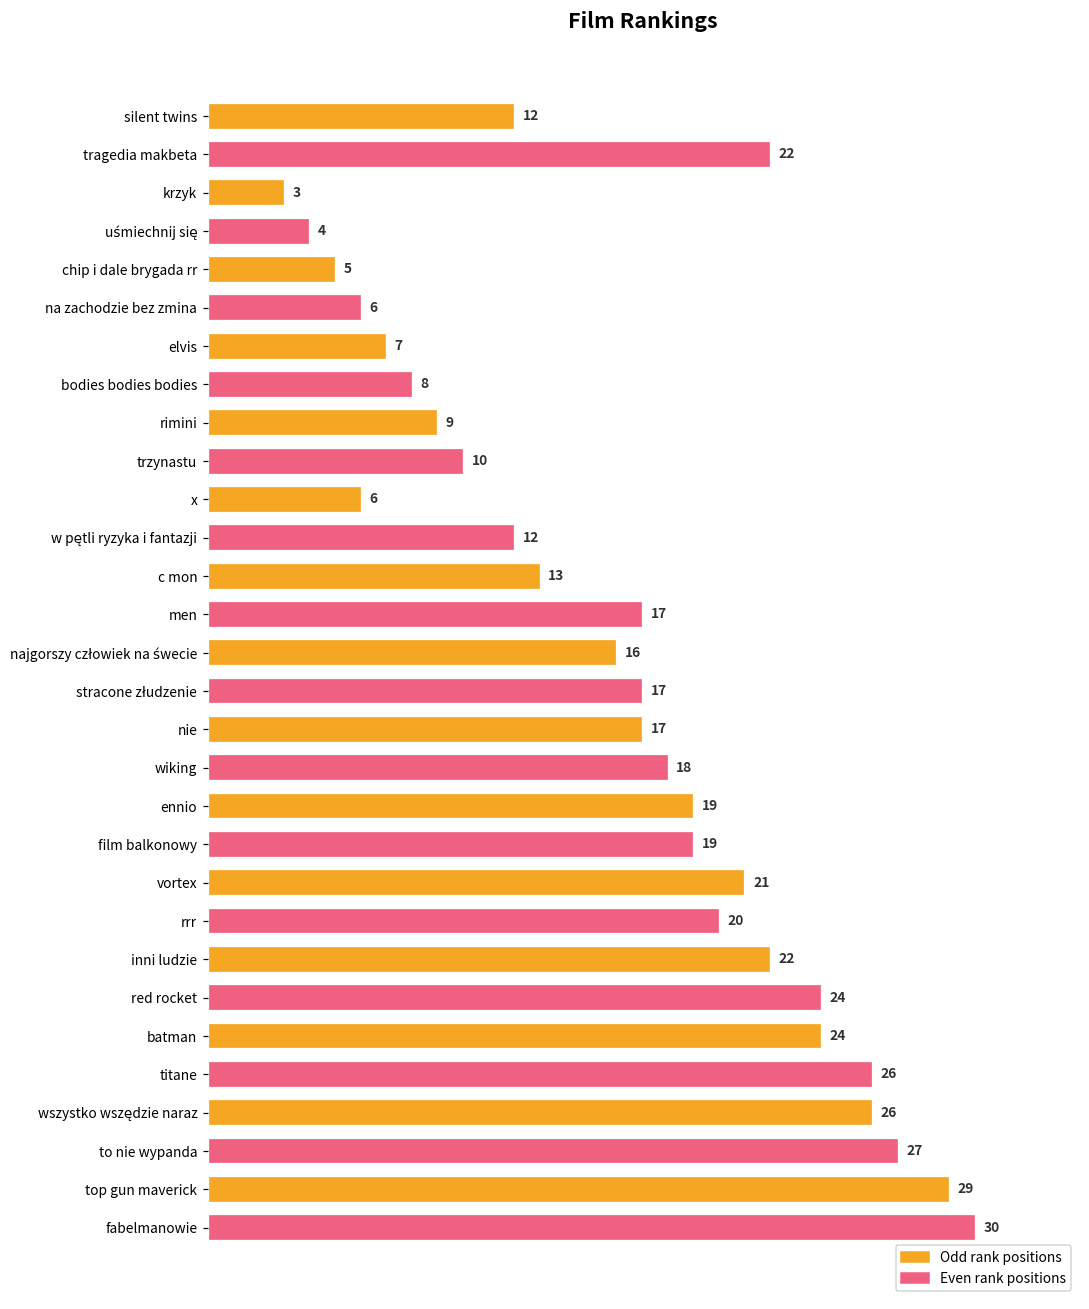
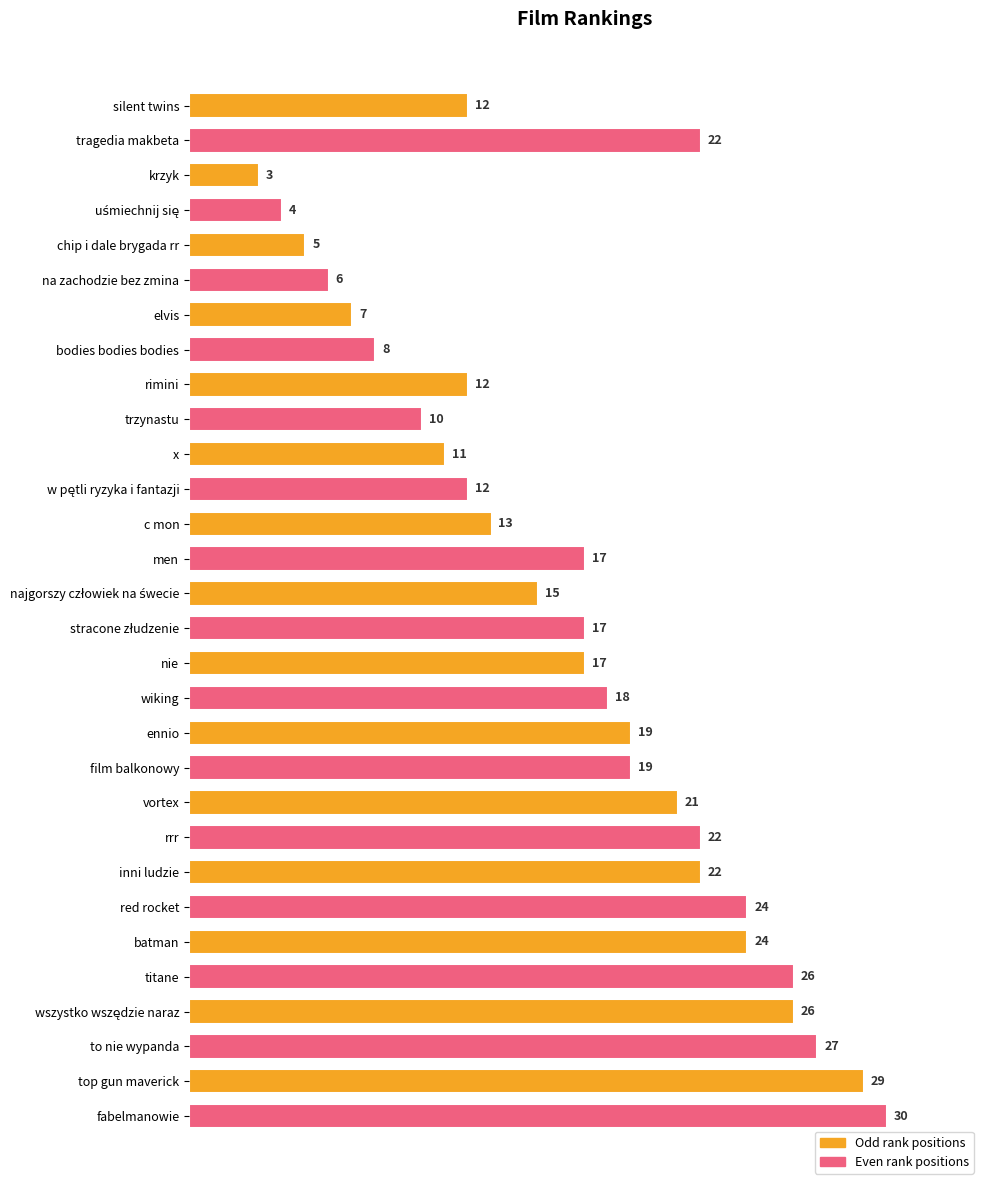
rimini: 9 -> 12
x: 6 -> 11
najgorszy człowiek na śwecie: 16 -> 15
rrr: 20 -> 22
